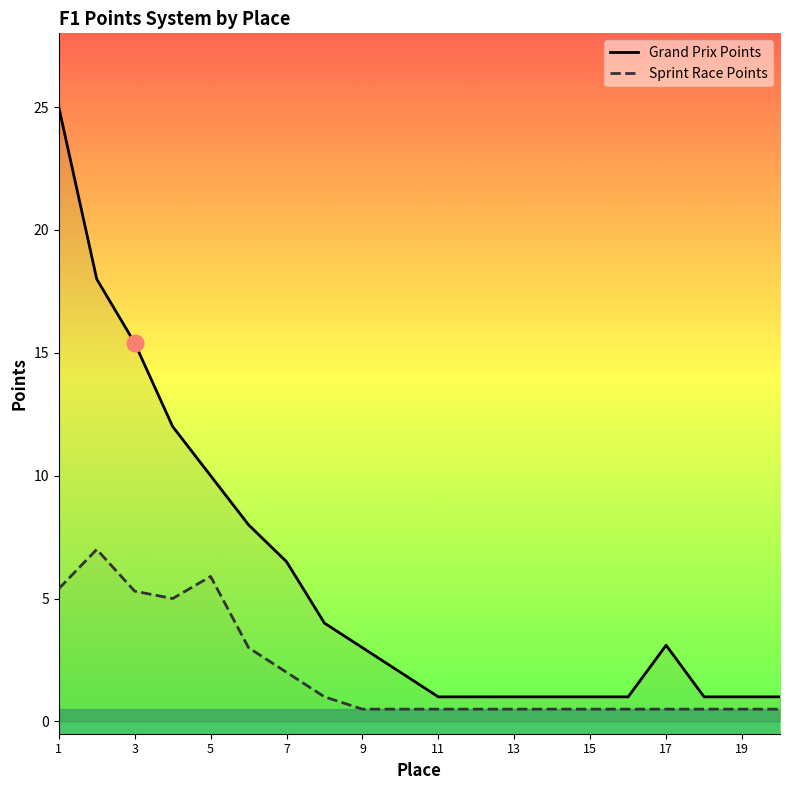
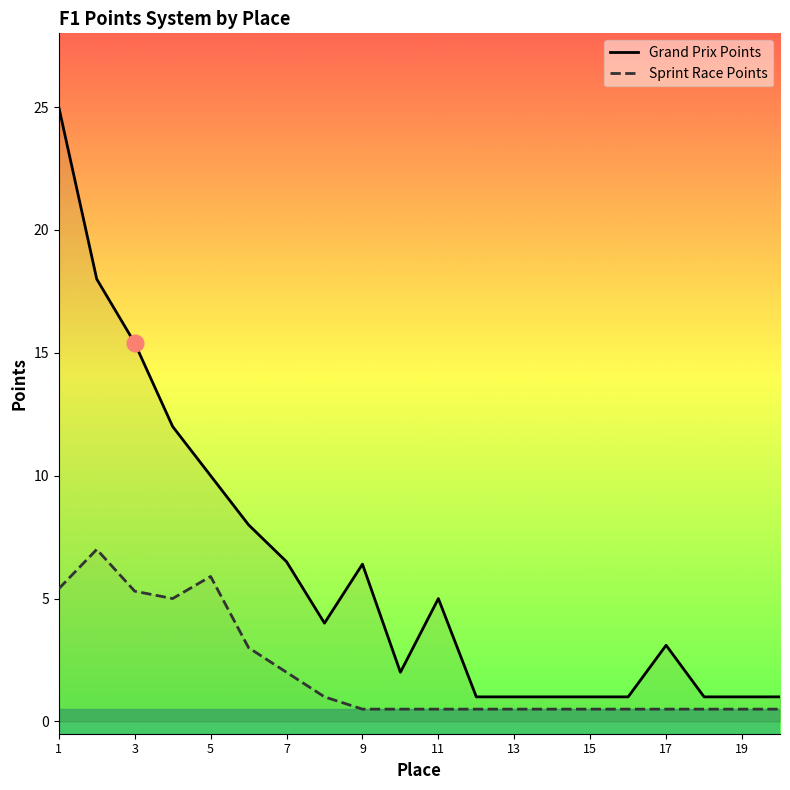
Grand Prix Points, 9: 3.0 -> 6.4
Grand Prix Points, 11: 1 -> 5
